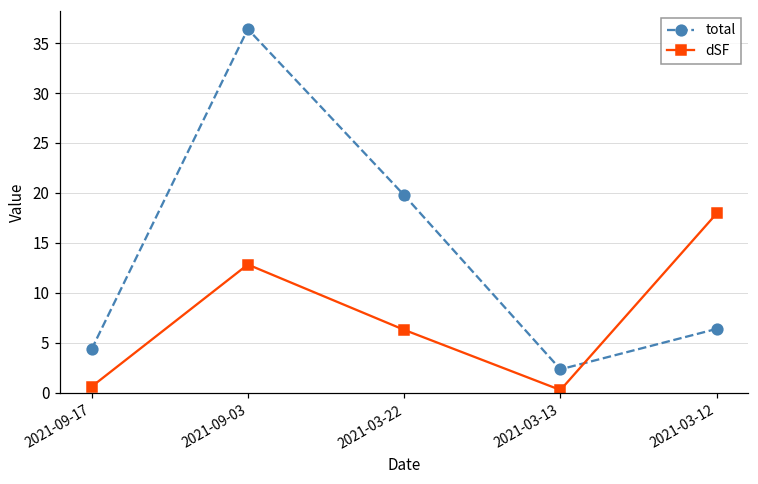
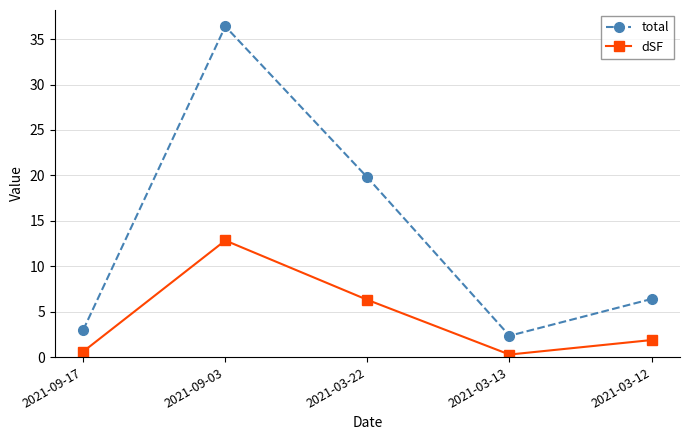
total, 2021-09-17: 4 -> 3
dSF, 2021-03-12: 18 -> 2
